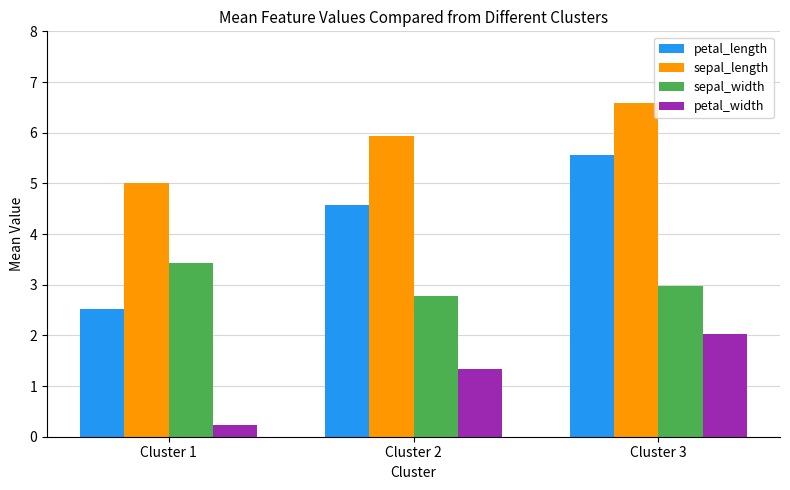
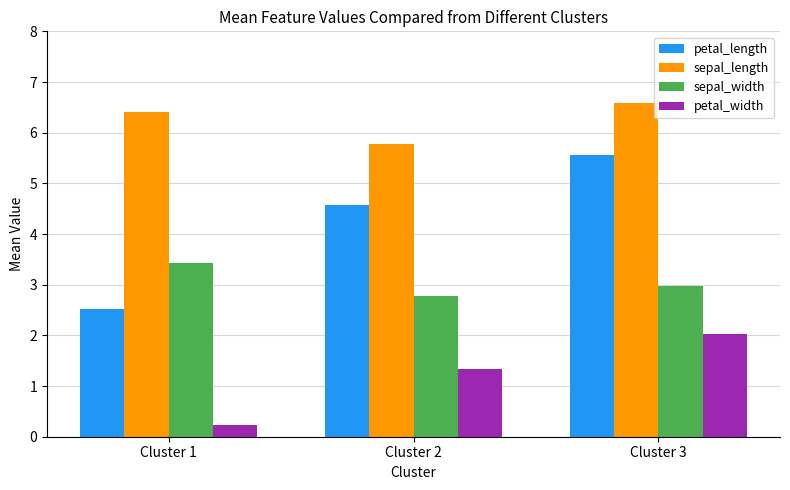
sepal_length, Cluster 1: 5.0 -> 6.4
sepal_length, Cluster 2: 5.9 -> 5.8
